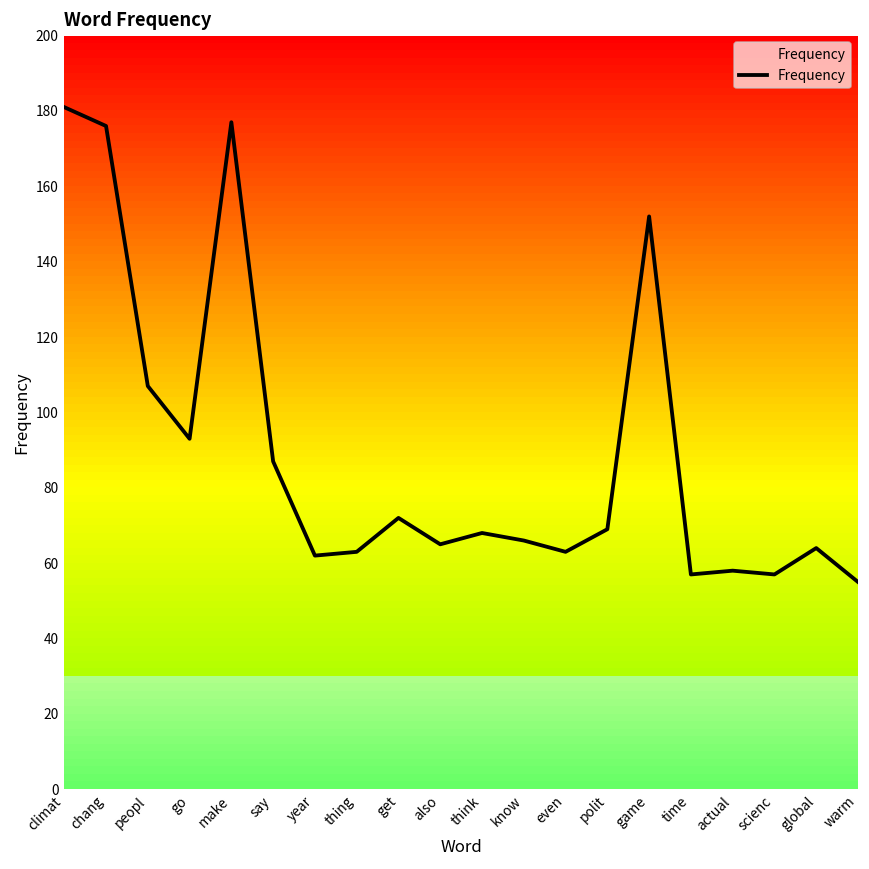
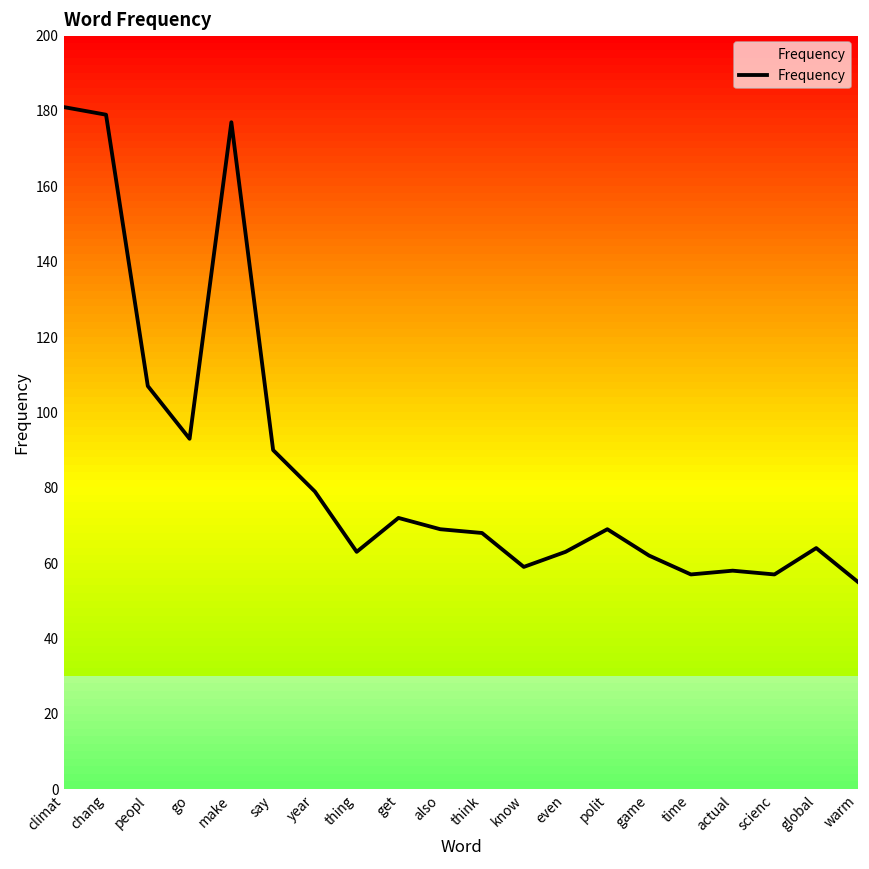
chang: 176 -> 179
say: 87 -> 90
year: 62 -> 79
also: 65 -> 69
know: 66 -> 59
game: 152 -> 62
